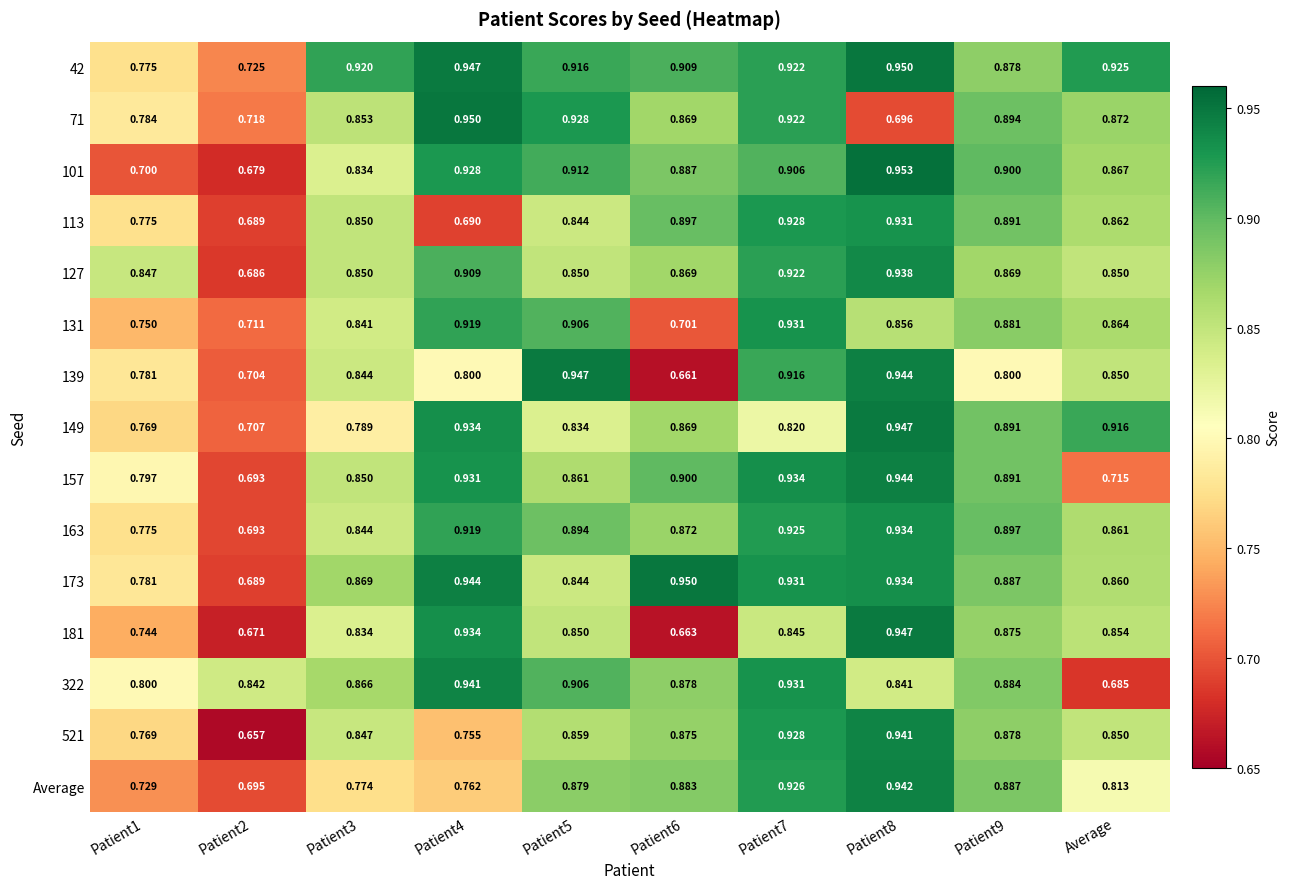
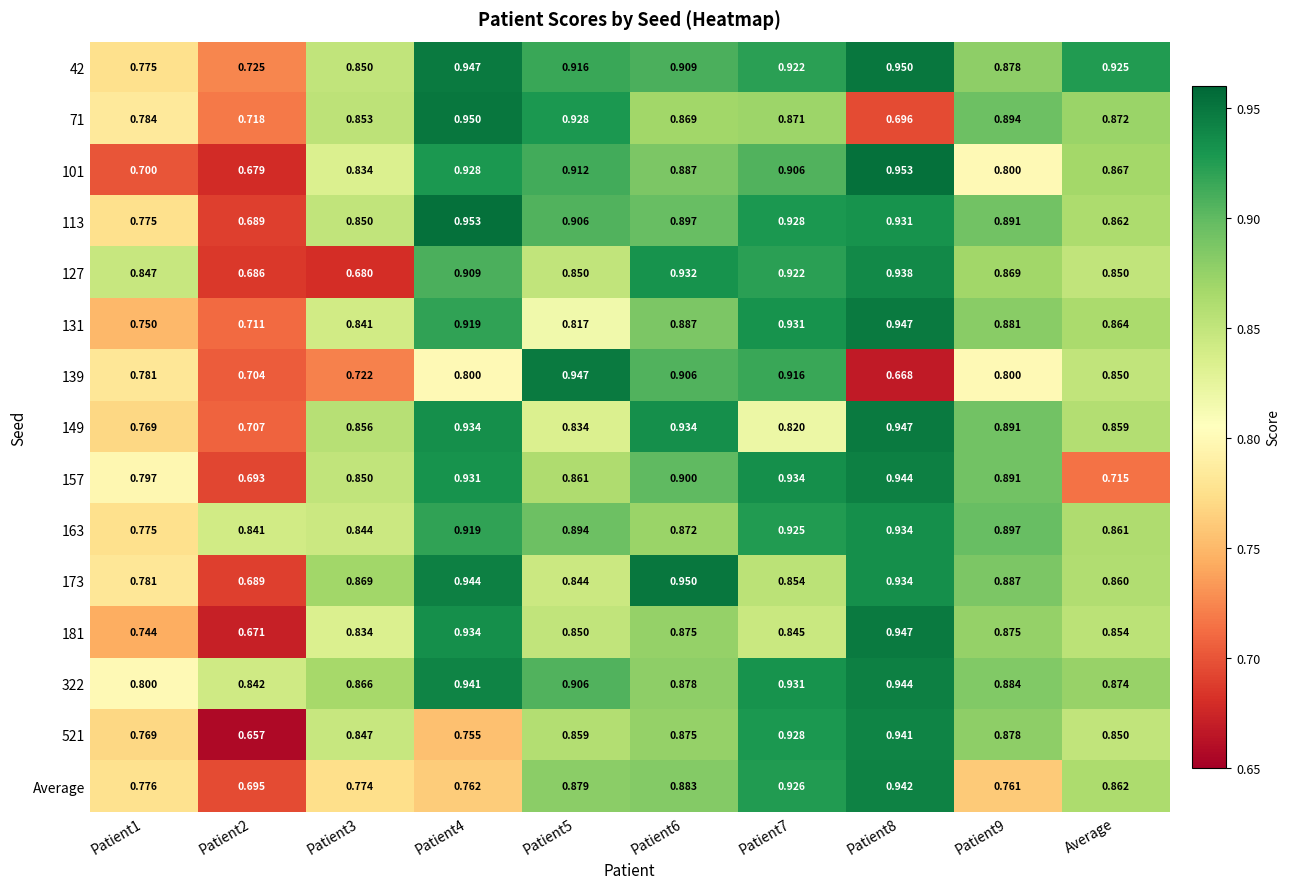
42, Patient3: 0.920 -> 0.850
71, Patient7: 0.922 -> 0.871
101, Patient9: 0.900 -> 0.800
113, Patient4: 0.690 -> 0.953
113, Patient5: 0.844 -> 0.906
127, Patient3: 0.850 -> 0.680
127, Patient6: 0.869 -> 0.932
131, Patient5: 0.906 -> 0.817
131, Patient6: 0.701 -> 0.887
131, Patient8: 0.856 -> 0.947
139, Patient3: 0.844 -> 0.722
139, Patient6: 0.661 -> 0.906
139, Patient8: 0.944 -> 0.668
149, Patient3: 0.789 -> 0.856
149, Patient6: 0.869 -> 0.934
149, Average: 0.916 -> 0.859
163, Patient2: 0.693 -> 0.841
173, Patient7: 0.931 -> 0.854
181, Patient6: 0.663 -> 0.875
322, Patient8: 0.841 -> 0.944
322, Average: 0.685 -> 0.874
Average, Patient1: 0.729 -> 0.776
Average, Patient9: 0.887 -> 0.761
Average, Average: 0.813 -> 0.862
